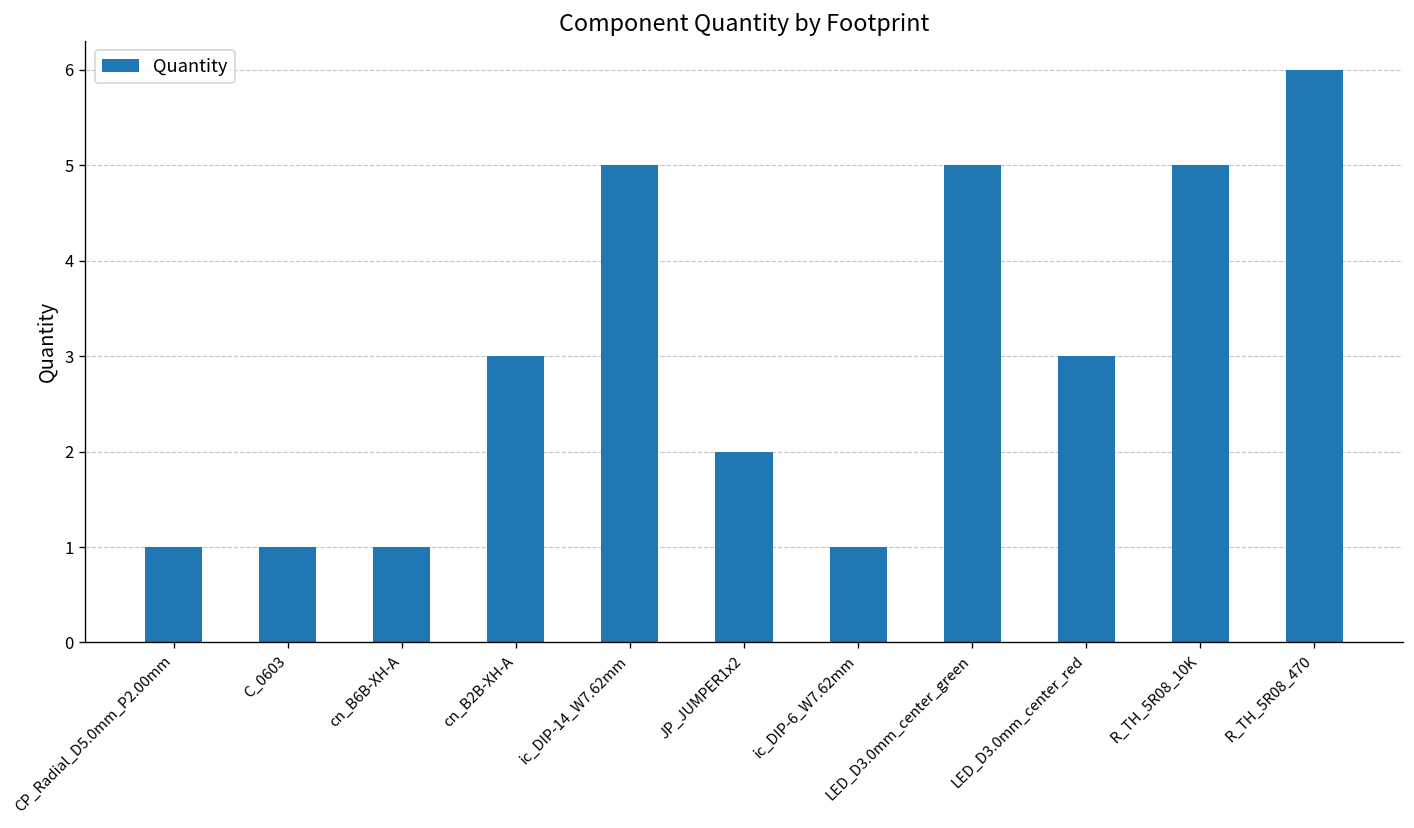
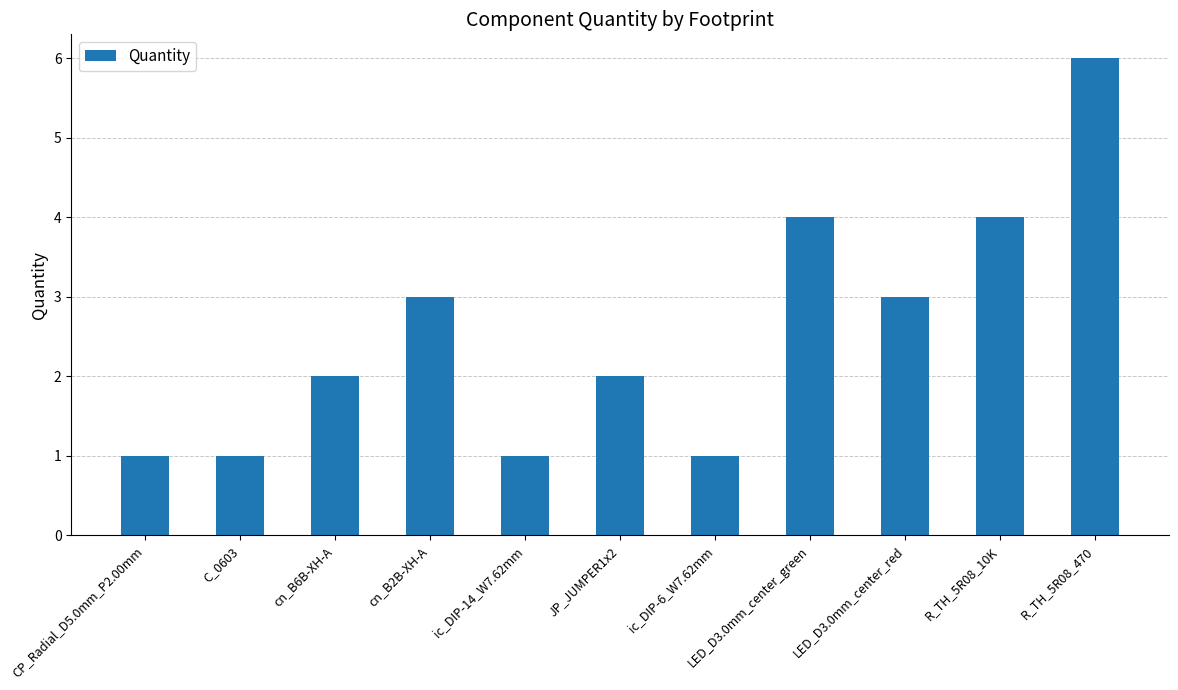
cn_B6B-XH-A: 1 -> 2
ic_DIP-14_W7.62mm: 5 -> 1
LED_D3.0mm_center_green: 5 -> 4
R_TH_5R08_10K: 5 -> 4
